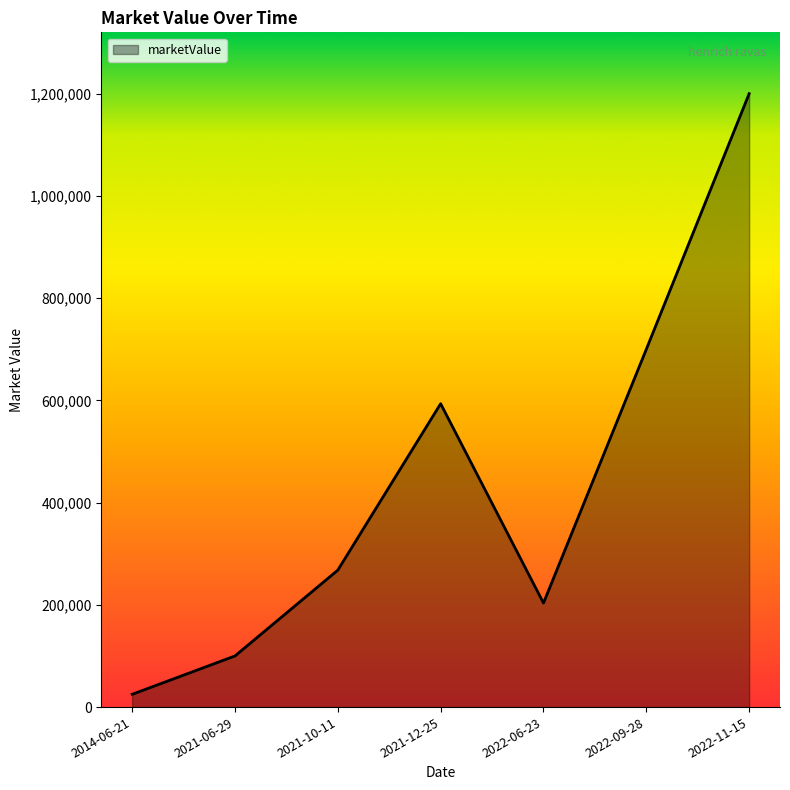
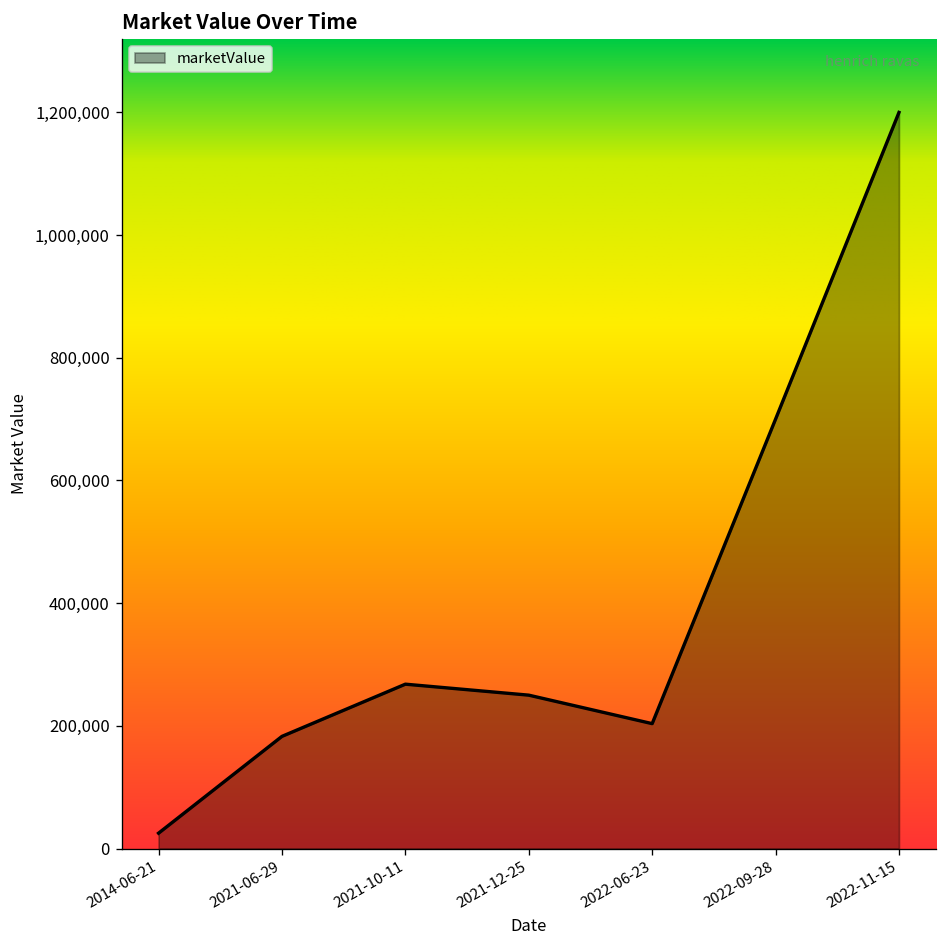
2021-06-29: 100,000 -> 180,000
2021-12-25: 590,000 -> 250,000
